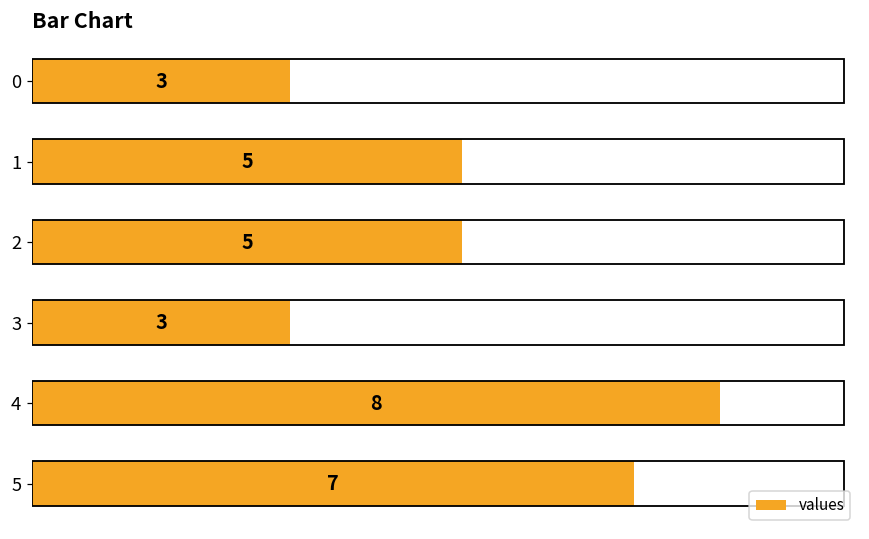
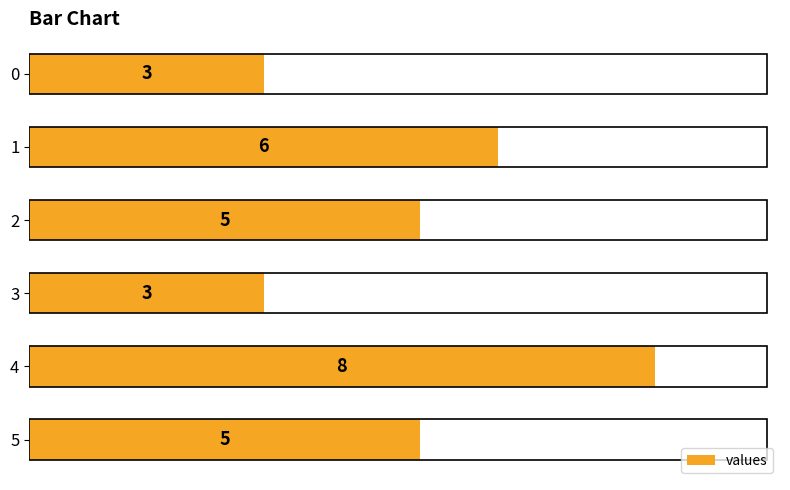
1: 5 -> 6
5: 7 -> 5
